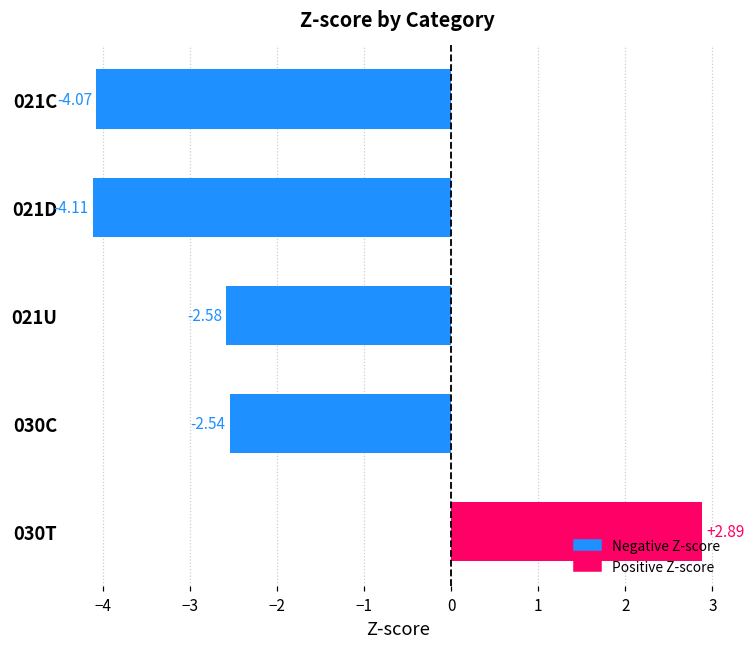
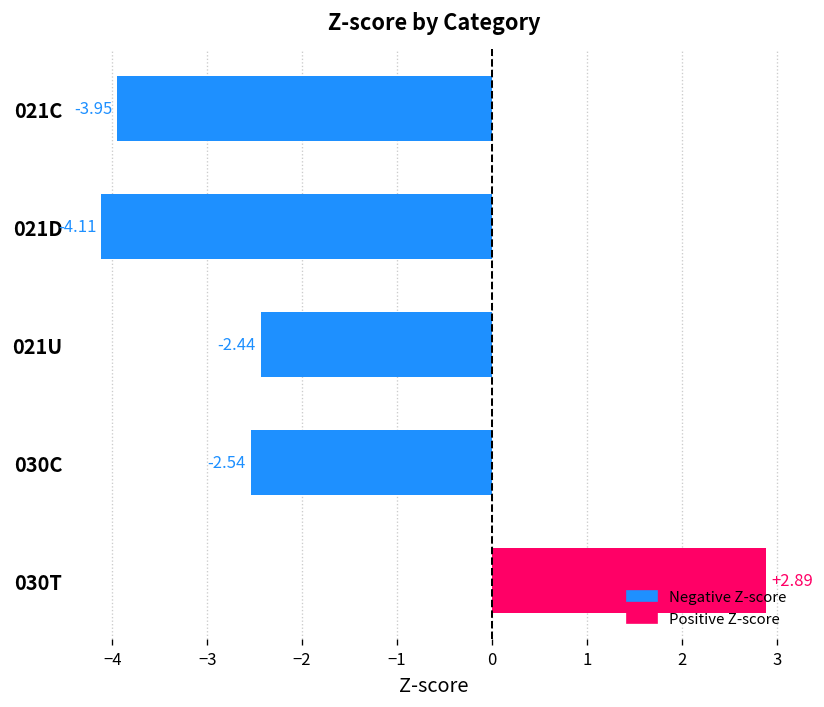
021C: -4.07 -> -3.95
021U: -2.58 -> -2.44
